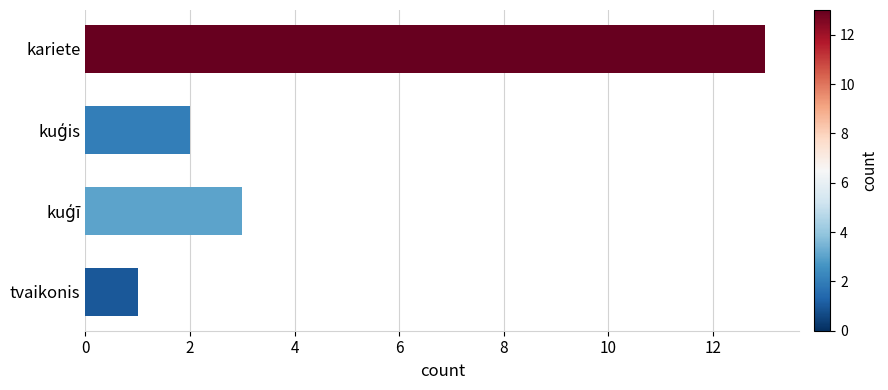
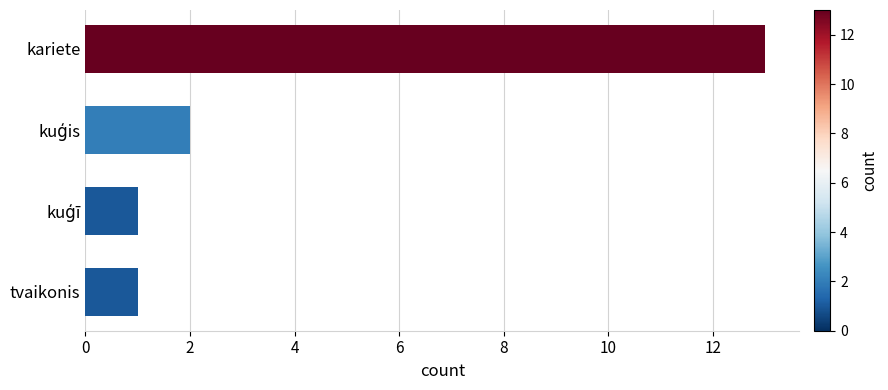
kuģī: 3 -> 1
